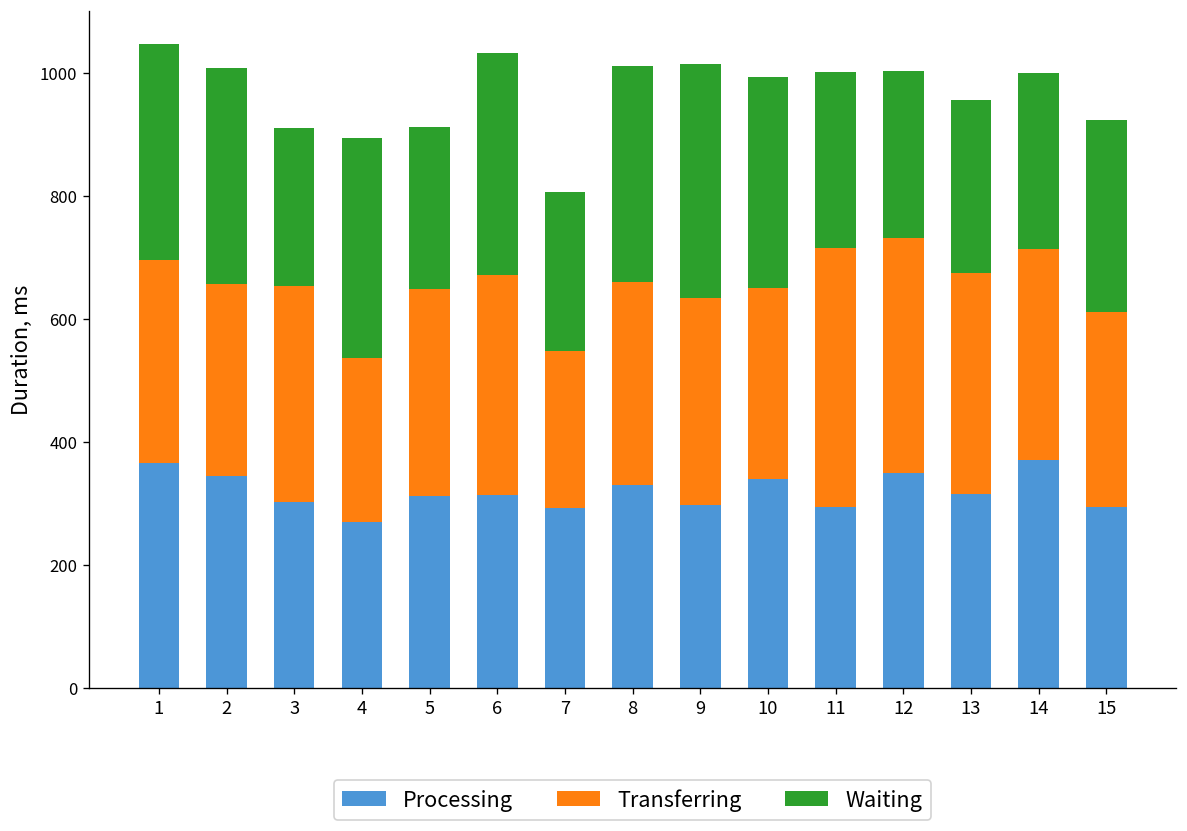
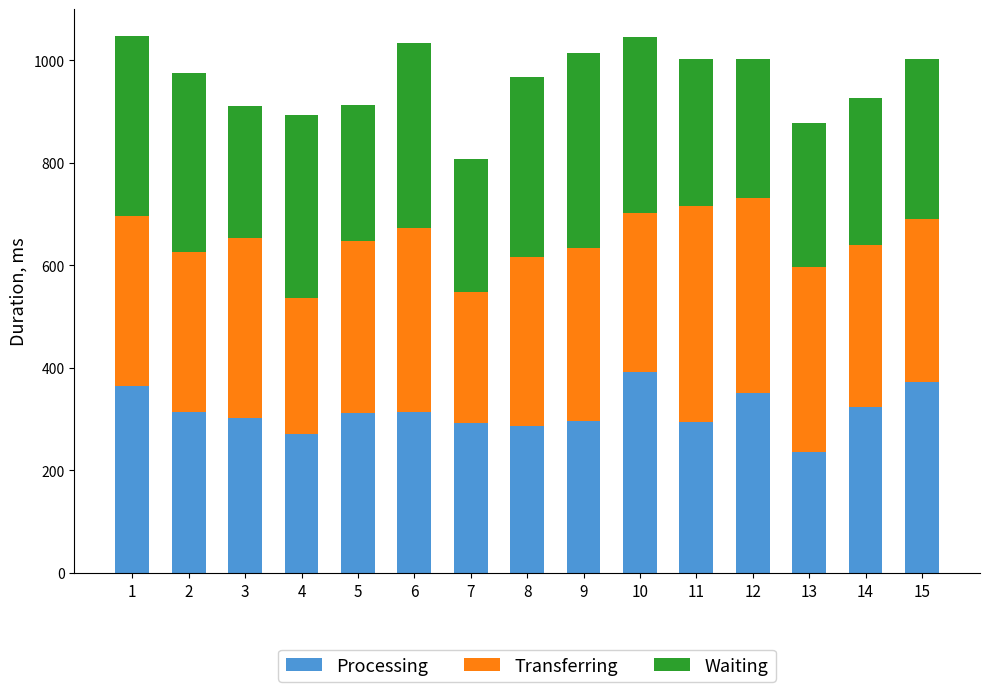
Processing, 2: 350 -> 310
Processing, 8: 330 -> 290
Processing, 10: 340 -> 390
Processing, 13: 320 -> 240
Processing, 14: 370 -> 320
Transferring, 14: 340 -> 320
Processing, 15: 300 -> 370
